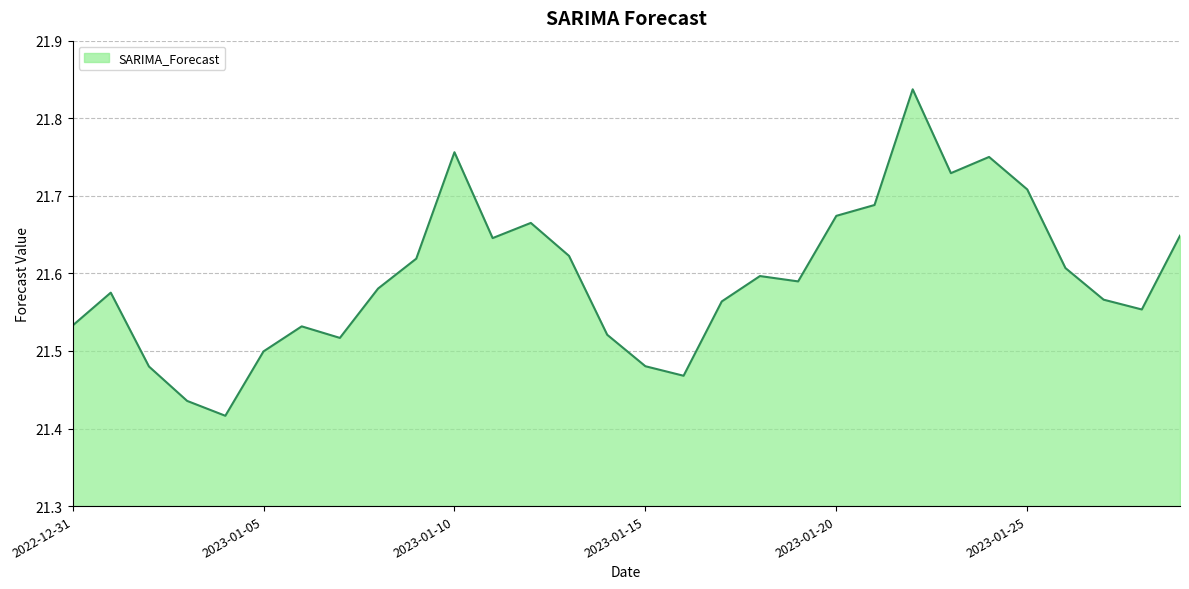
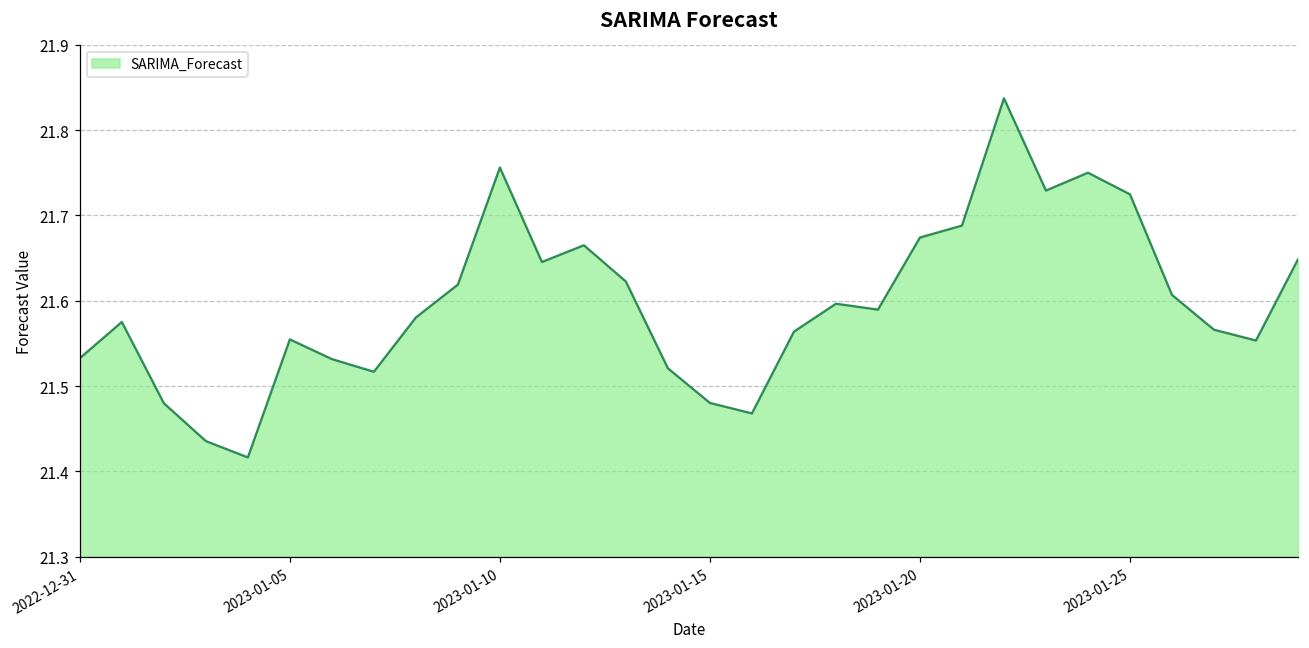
2023-01-05: 21.50 -> 21.55
2023-01-25: 21.71 -> 21.72
